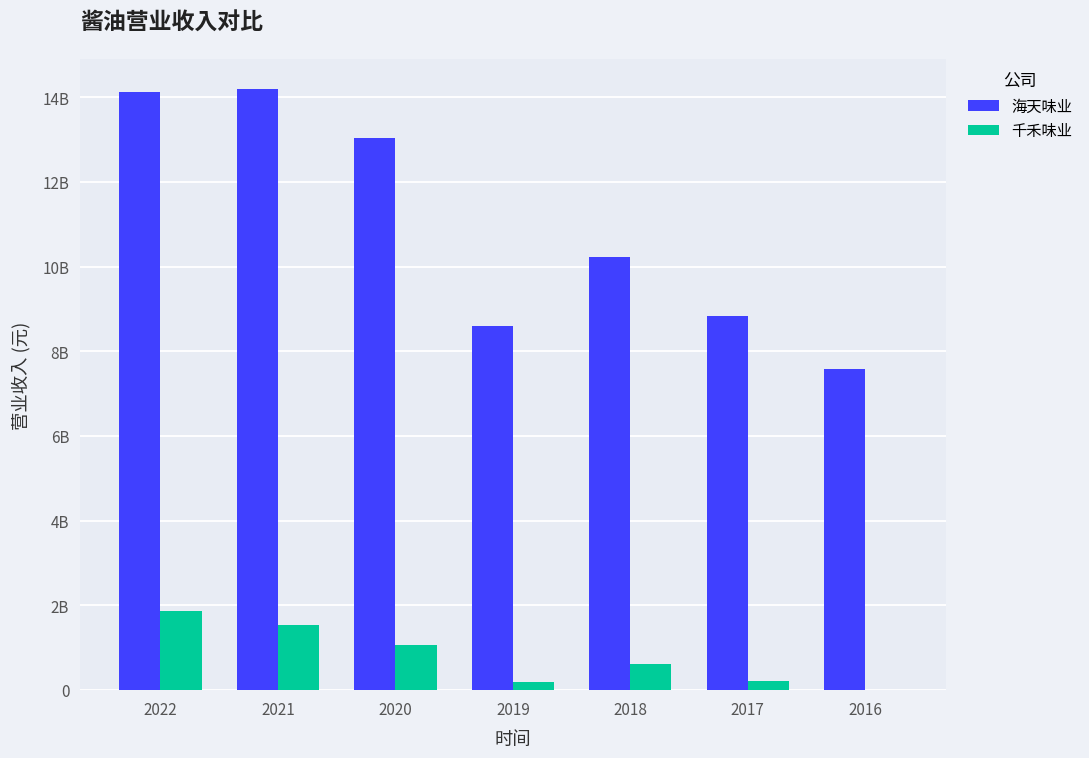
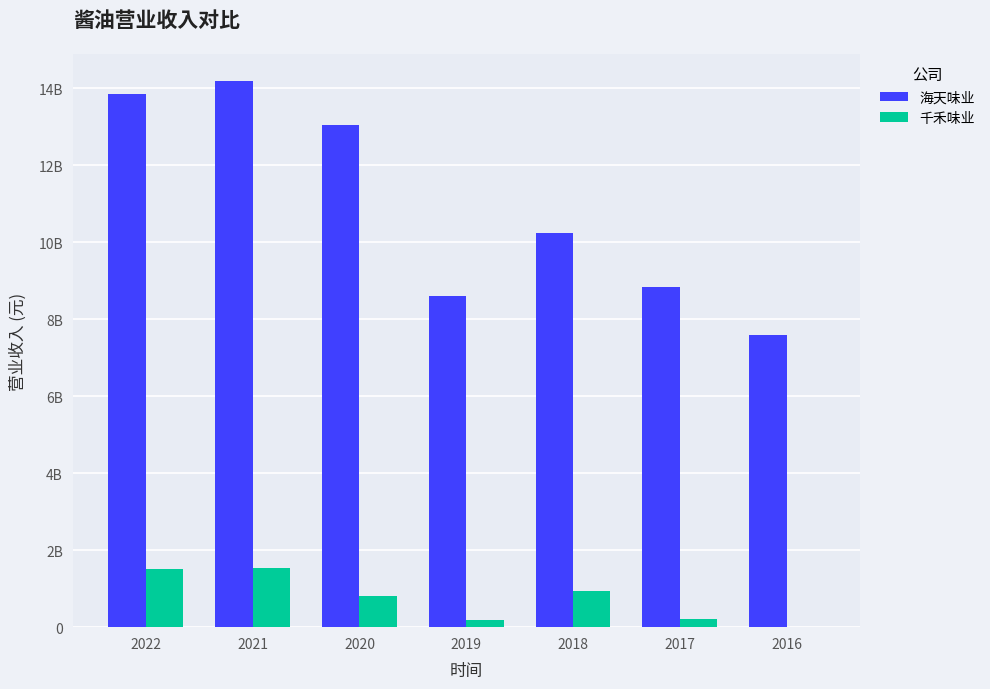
海天味业, 2022: 14100000000 -> 13900000000
千禾味业, 2022: 1900000000 -> 1500000000
千禾味业, 2020: 1100000000 -> 800000000
千禾味业, 2018: 600000000 -> 900000000
